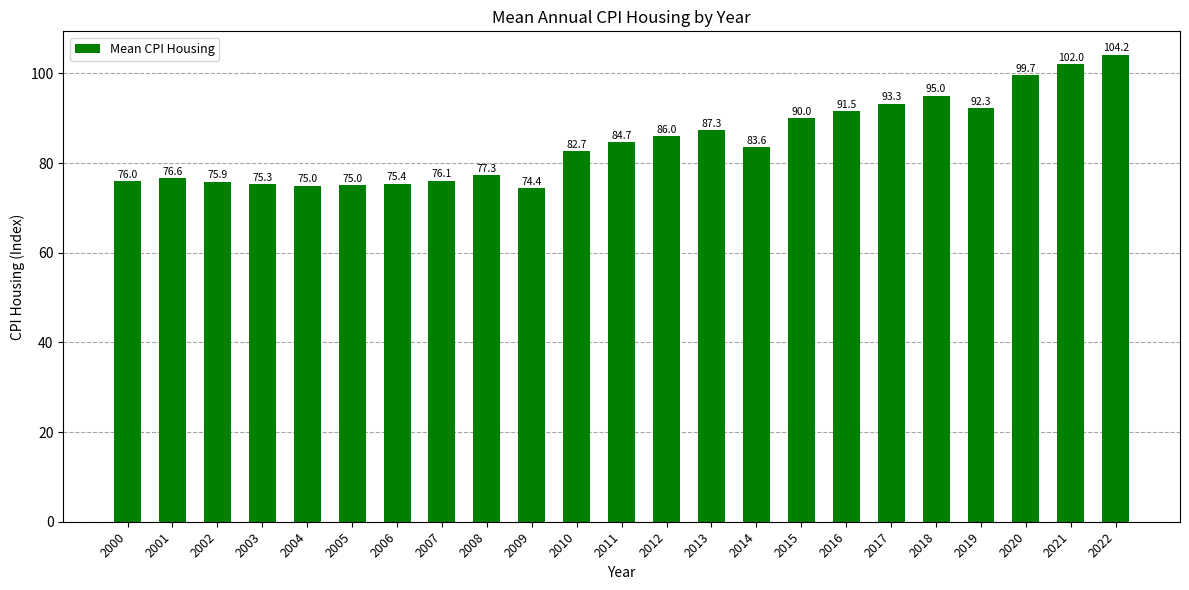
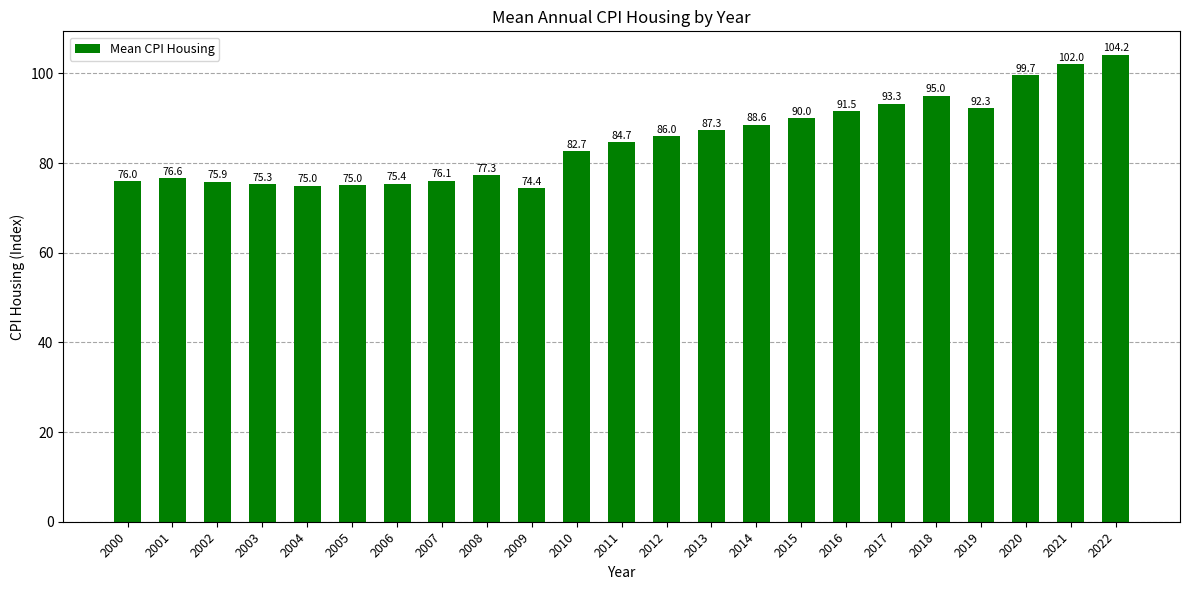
2014: 83.6 -> 88.6
